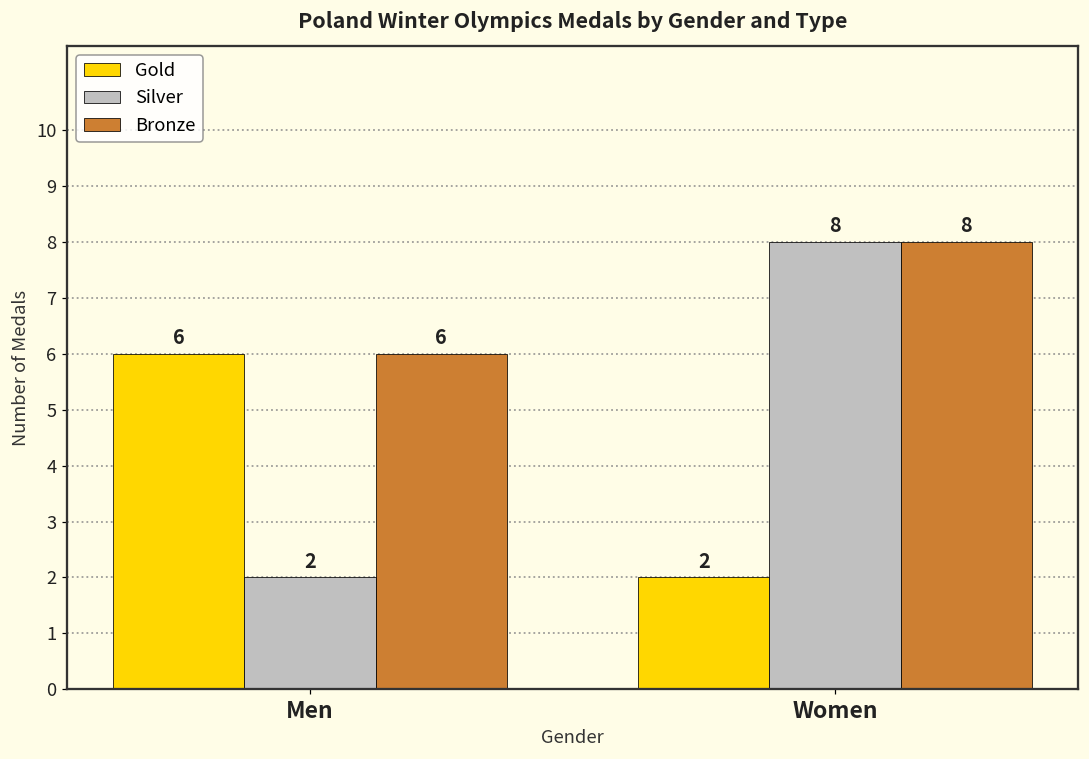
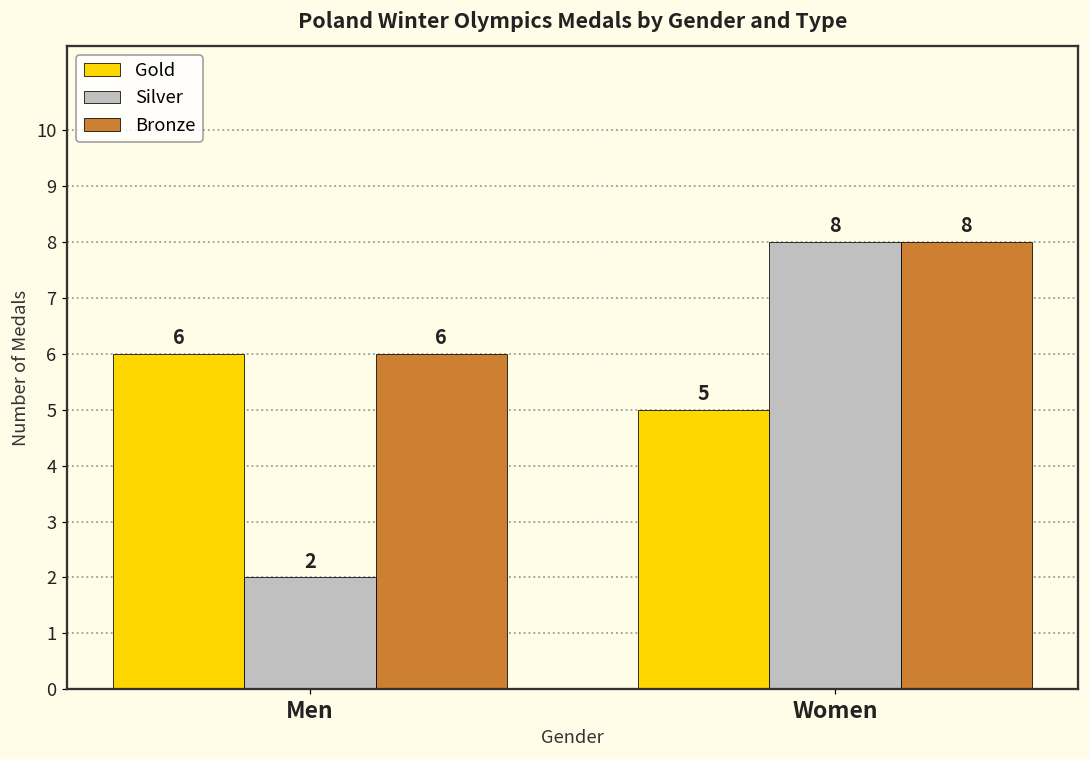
Gold, Women: 2 -> 5
